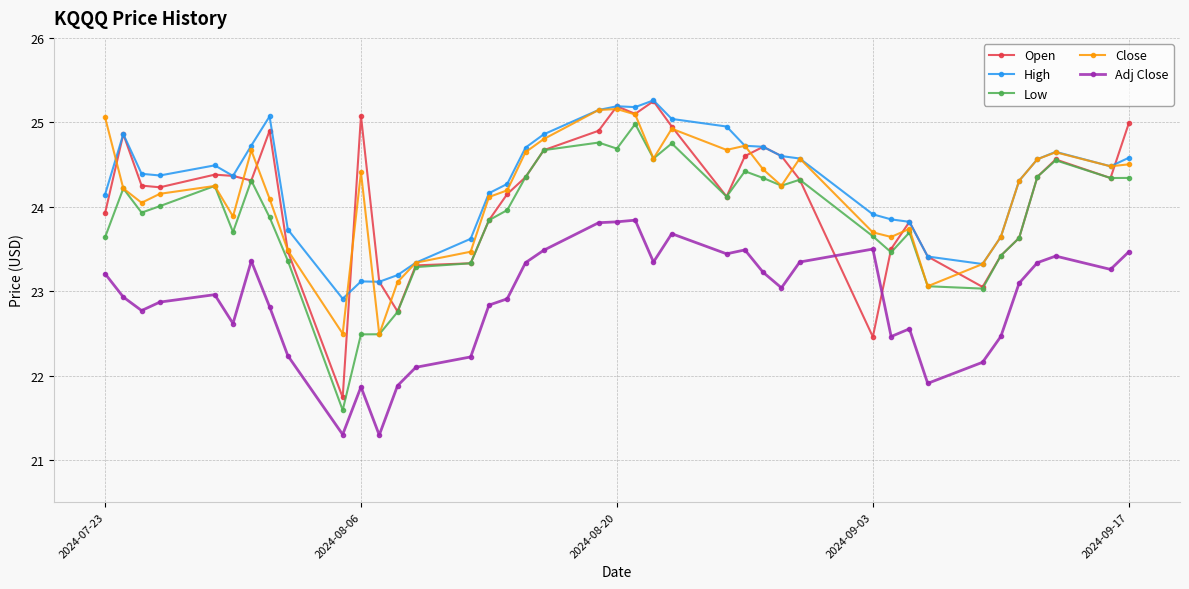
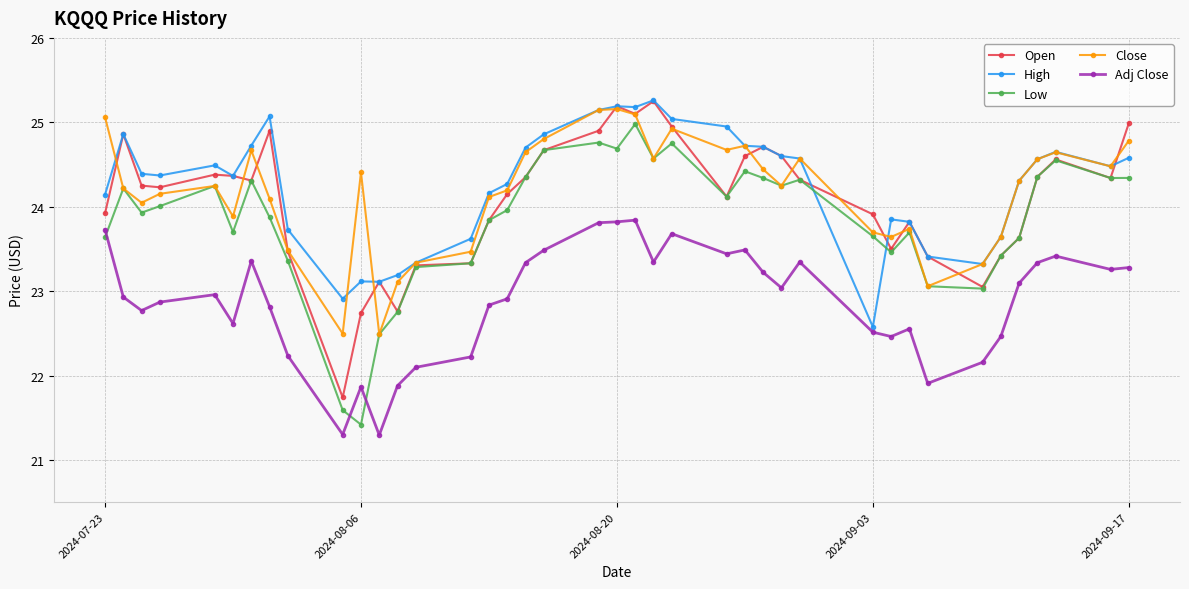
Adj Close, 2024-07-23: 23.2 -> 23.7
Open, 2024-08-06: 25.1 -> 22.7
Low, 2024-08-06: 22.5 -> 21.4
Open, 2024-09-03: 22.5 -> 23.9
High, 2024-09-03: 23.9 -> 22.6
Adj Close, 2024-09-03: 23.5 -> 22.5
Close, 2024-09-17: 24.5 -> 24.8
Adj Close, 2024-09-17: 23.5 -> 23.3
